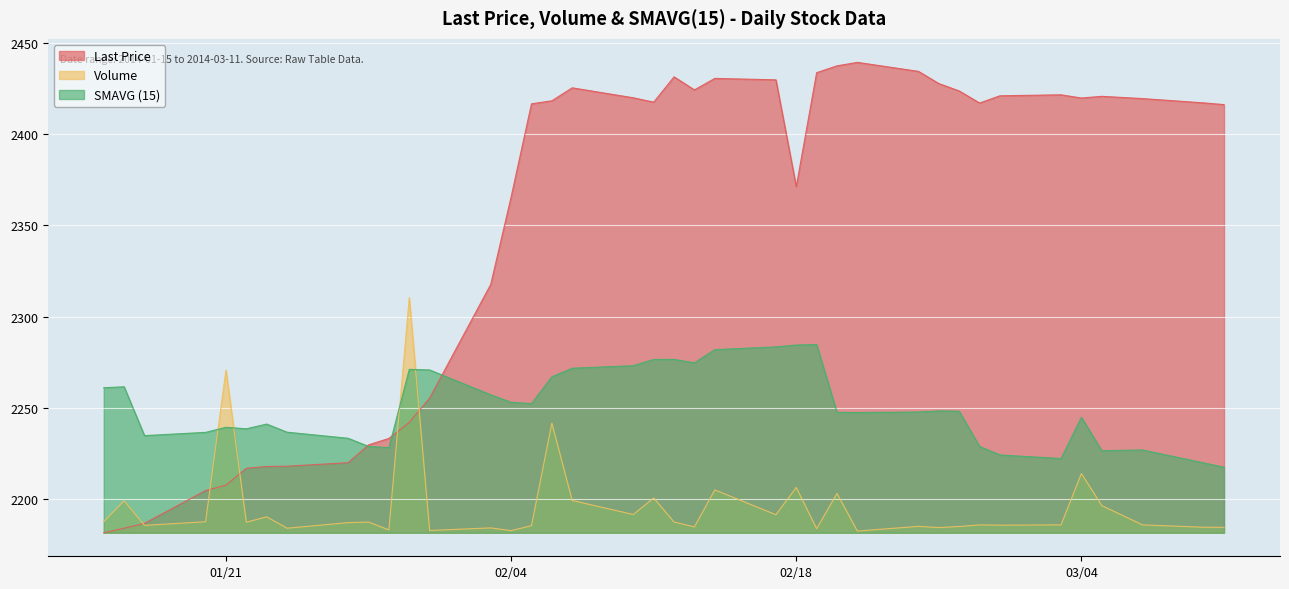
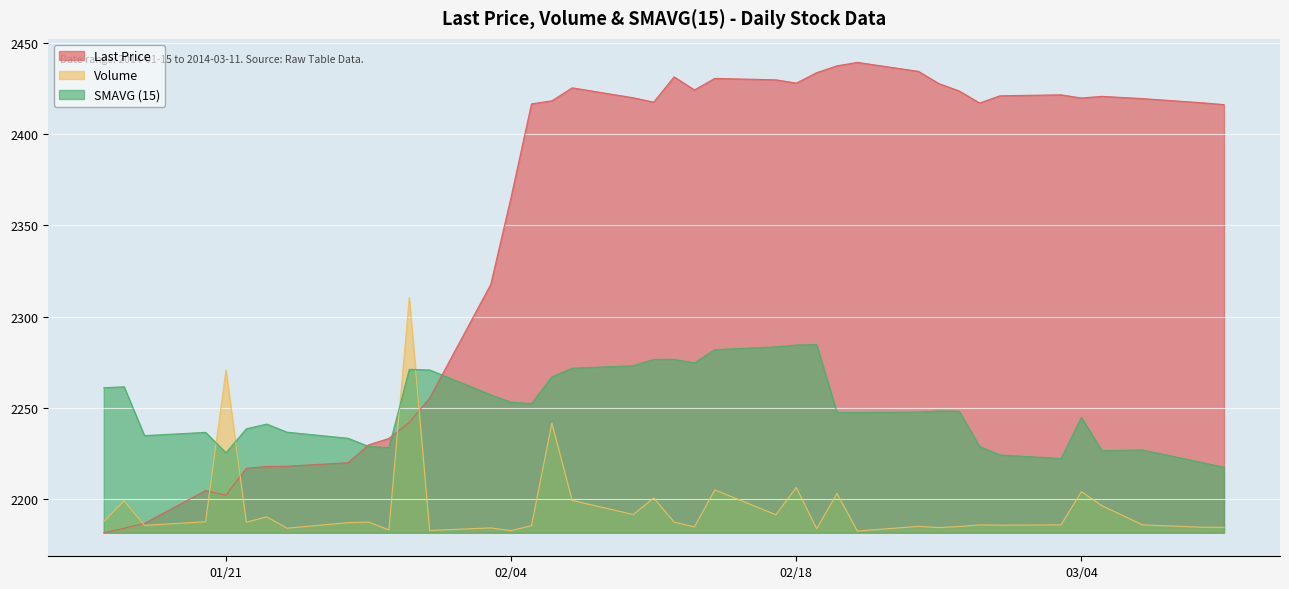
Last Price, 01/21: 2208 -> 2202
SMAVG (15), 01/21: 2240 -> 2226
Last Price, 02/18: 2371 -> 2428
Volume, 03/04: 2214 -> 2204
